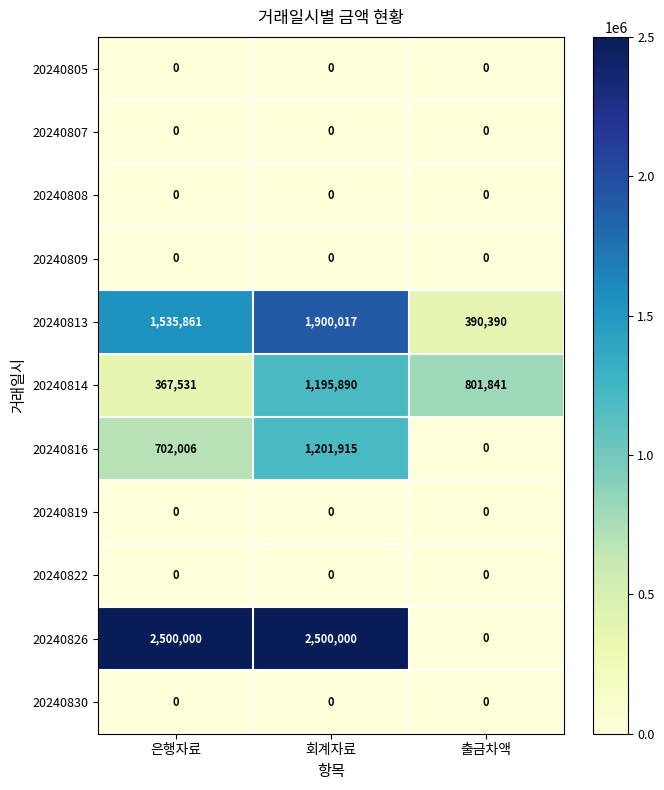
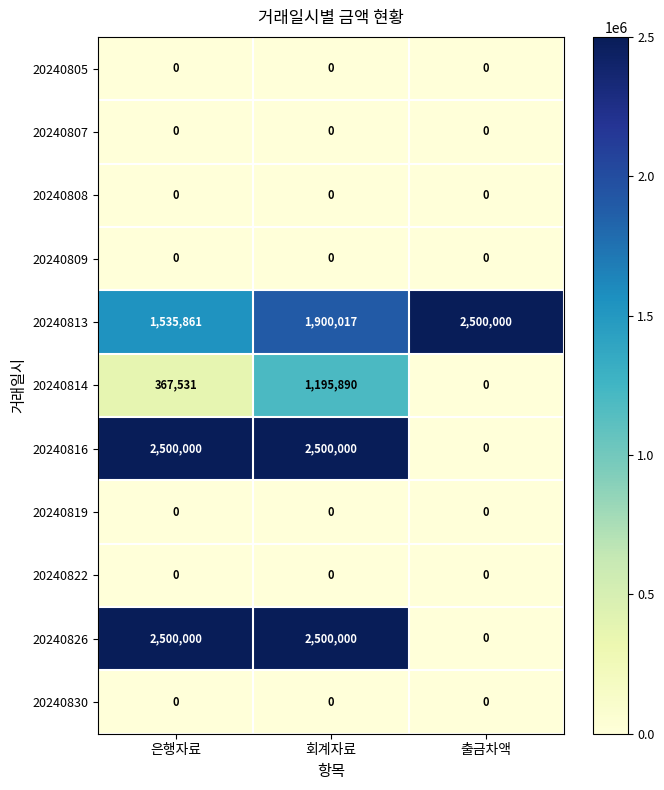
20240813, 출금차액: 390,390 -> 2,500,000
20240814, 출금차액: 801,841 -> 0
20240816, 은행자료: 702,006 -> 2,500,000
20240816, 회계자료: 1,201,915 -> 2,500,000
